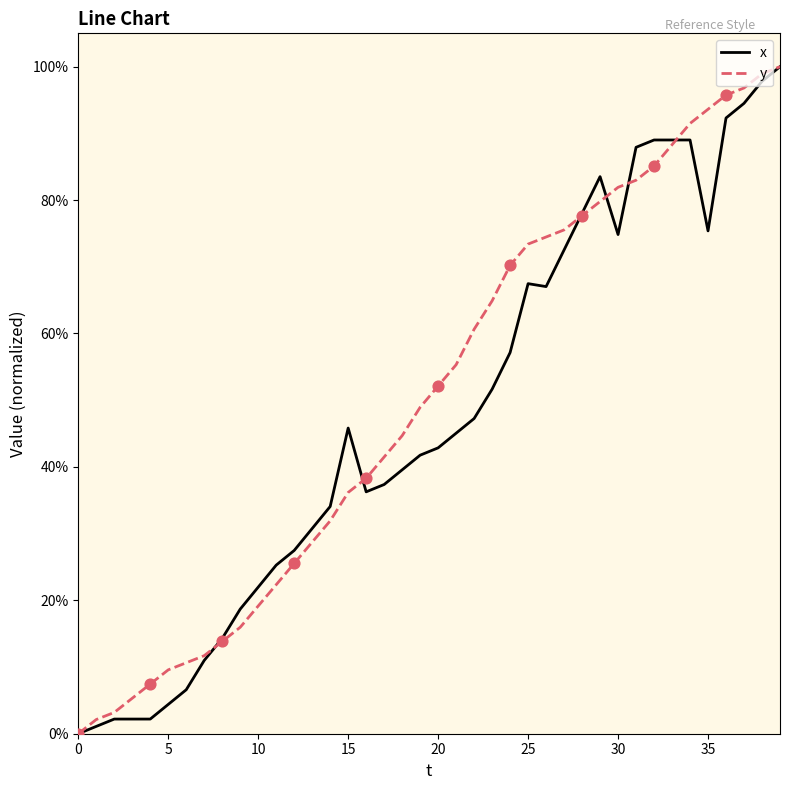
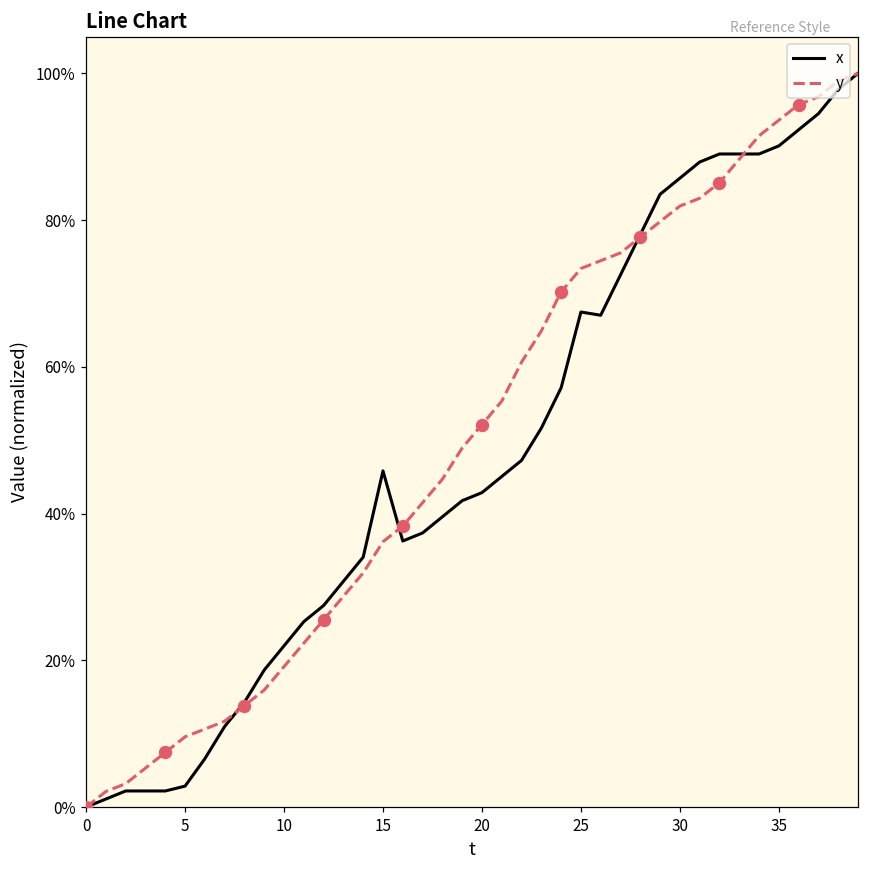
x, 5: 4% -> 3%
x, 30: 75% -> 86%
x, 35: 75% -> 90%
